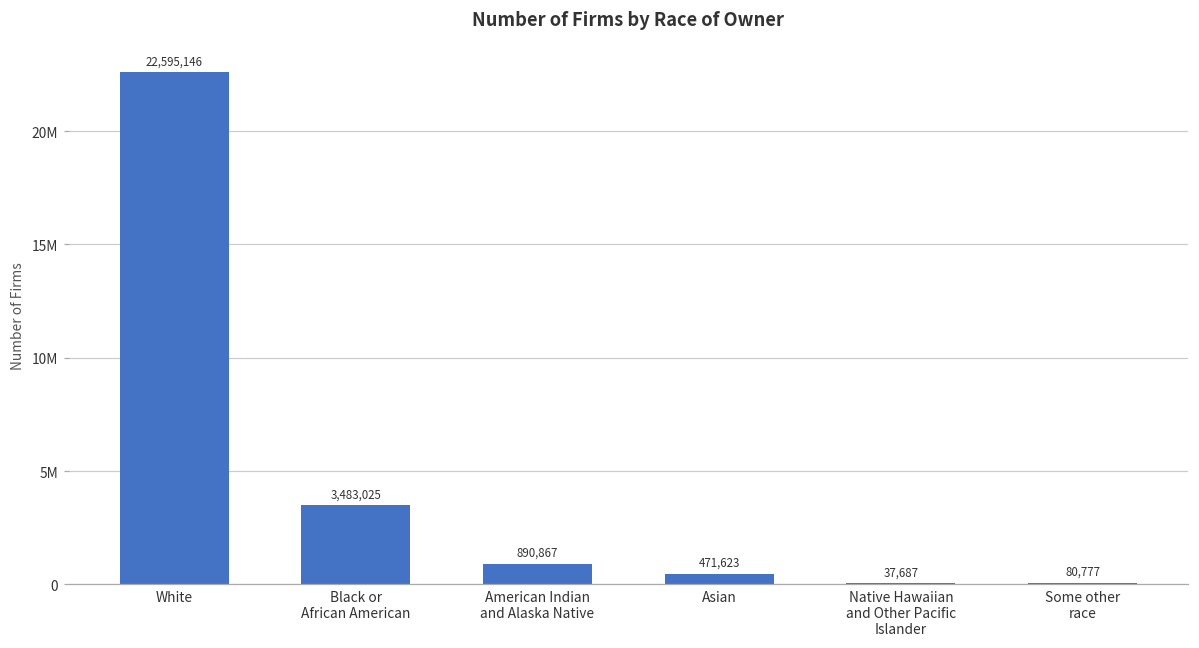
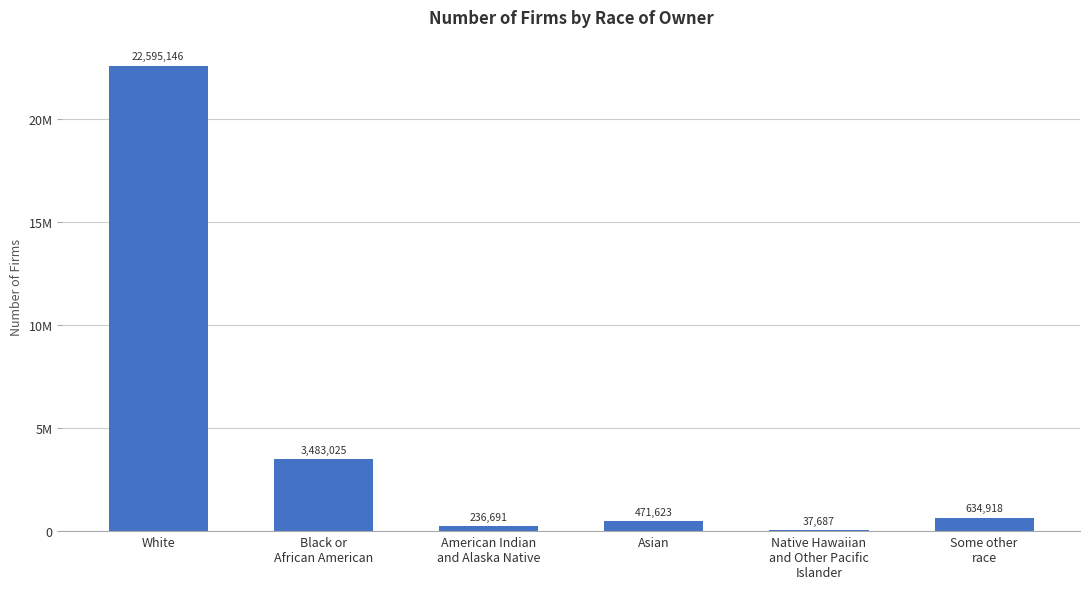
American Indian and Alaska Native: 890,867 -> 236,691
Some other race: 80,777 -> 634,918
